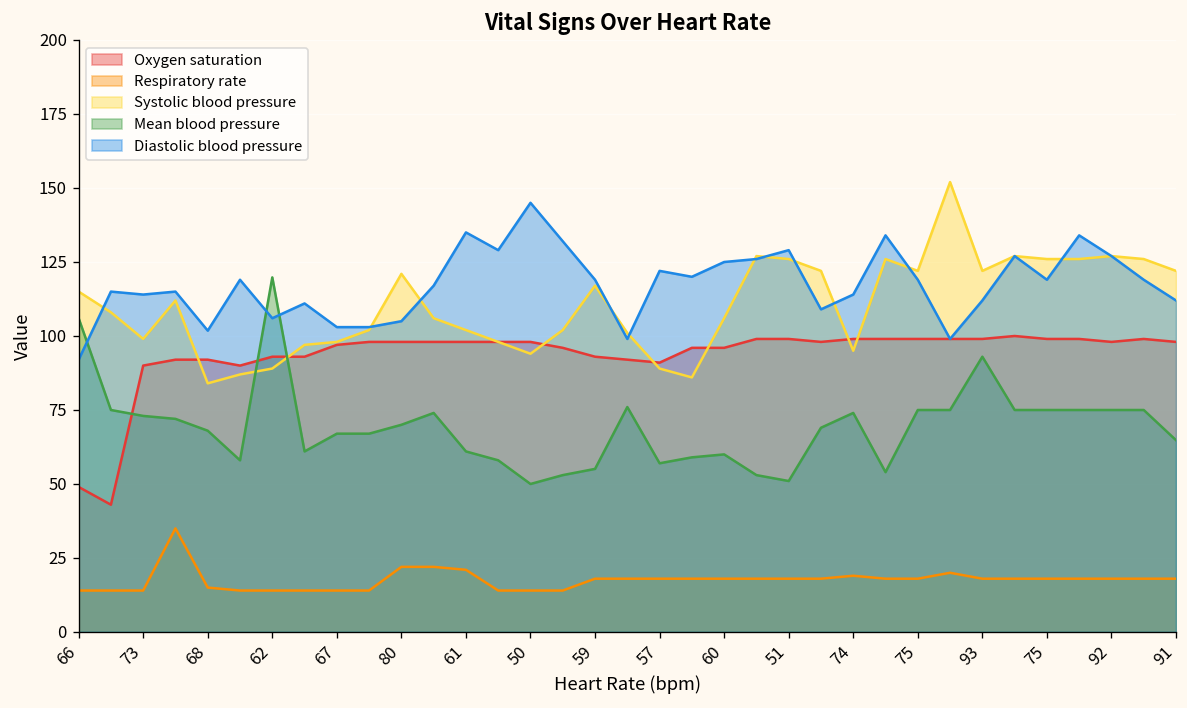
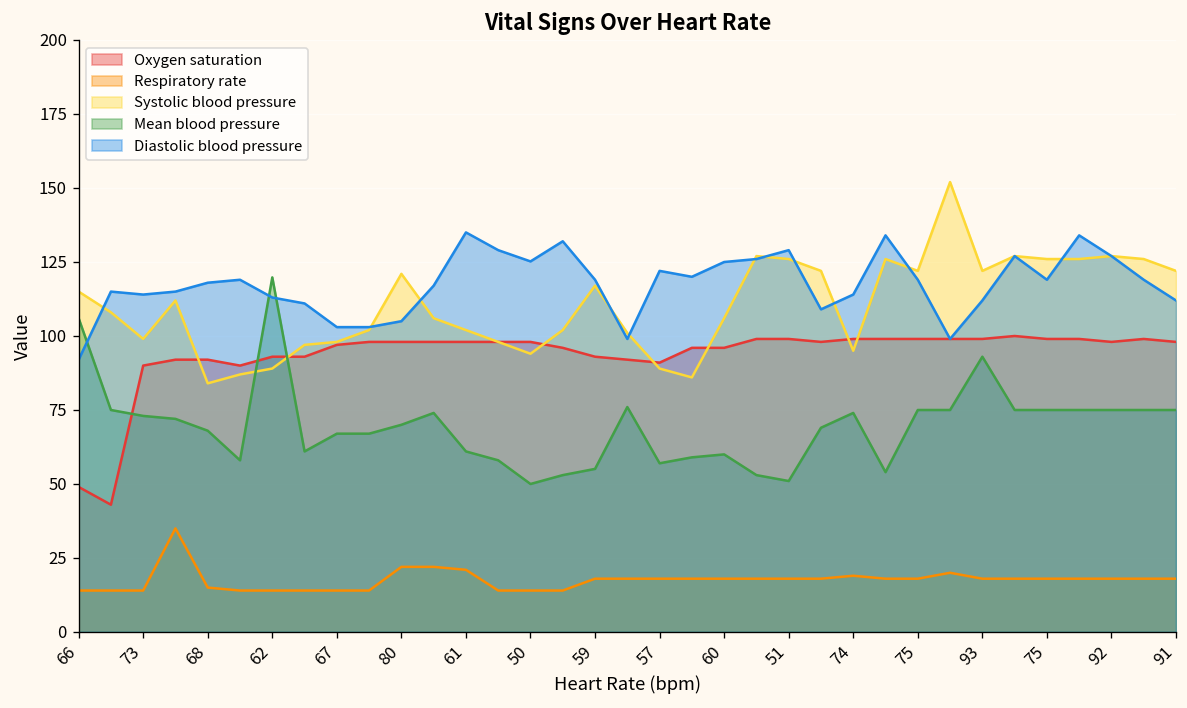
Diastolic blood pressure, 68: 102 -> 118
Diastolic blood pressure, 62: 106 -> 113
Diastolic blood pressure, 50: 145 -> 125
Mean blood pressure, 91: 65 -> 75
